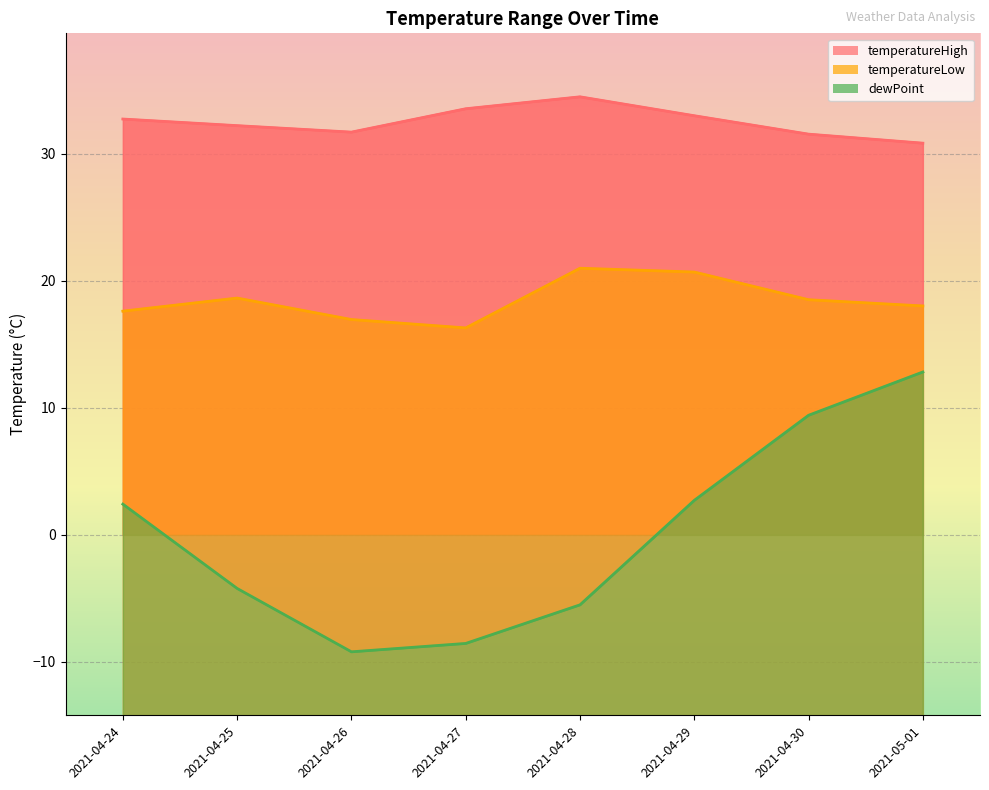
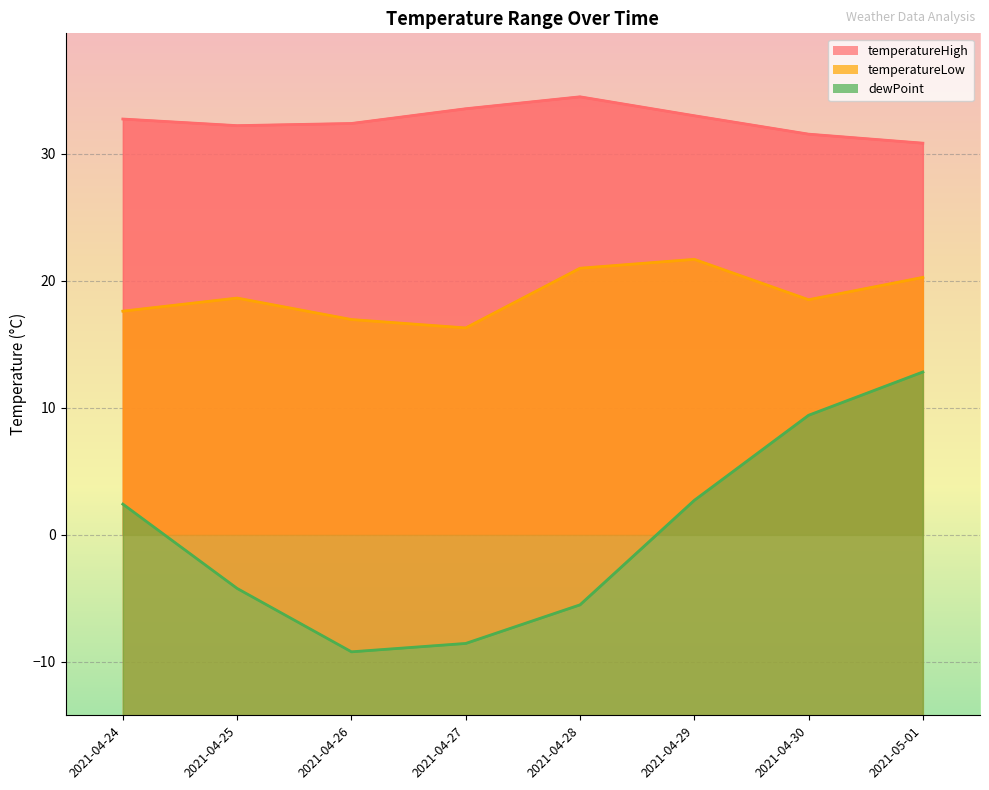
temperatureHigh, 2021-04-26: 31.7 -> 32.4
temperatureLow, 2021-04-29: 20.7 -> 21.7
temperatureLow, 2021-05-01: 18.0 -> 20.3
